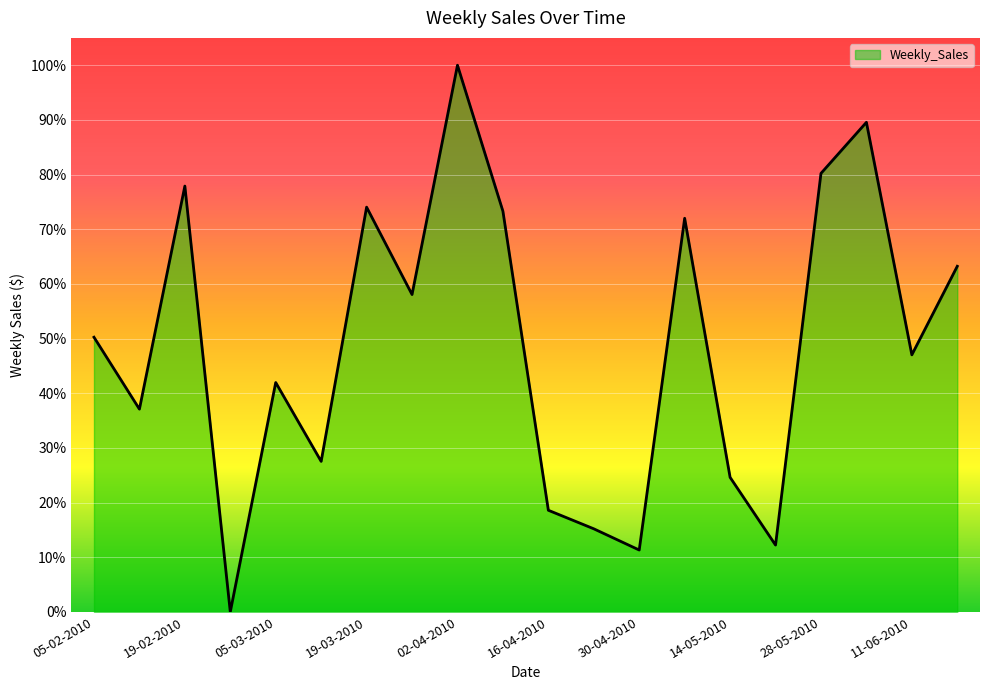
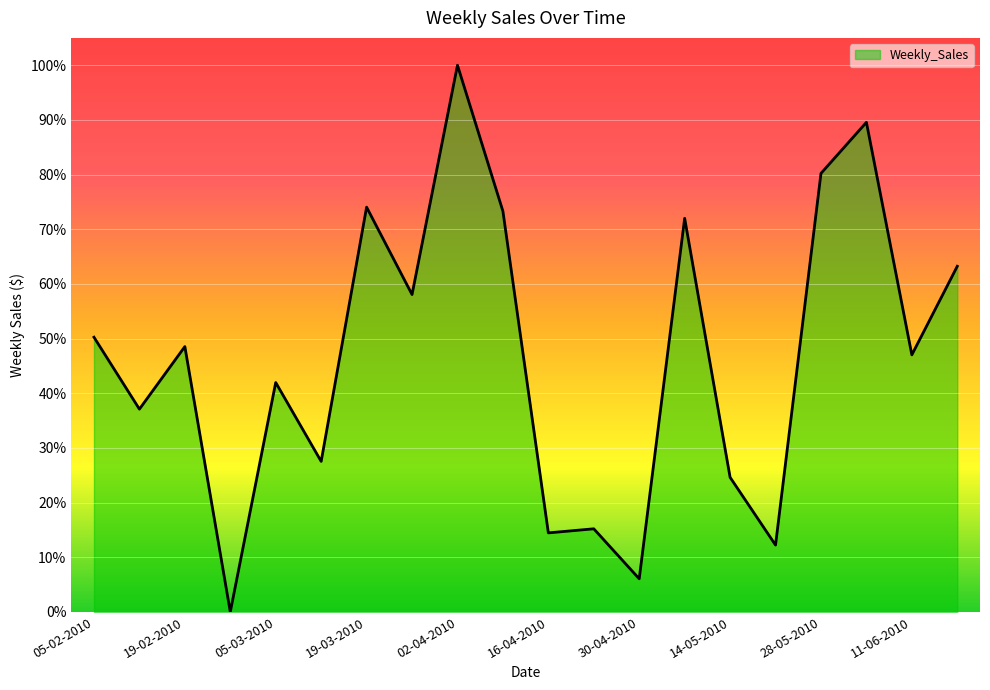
19-02-2010: 78% -> 49%
16-04-2010: 19% -> 14%
30-04-2010: 11% -> 6%
